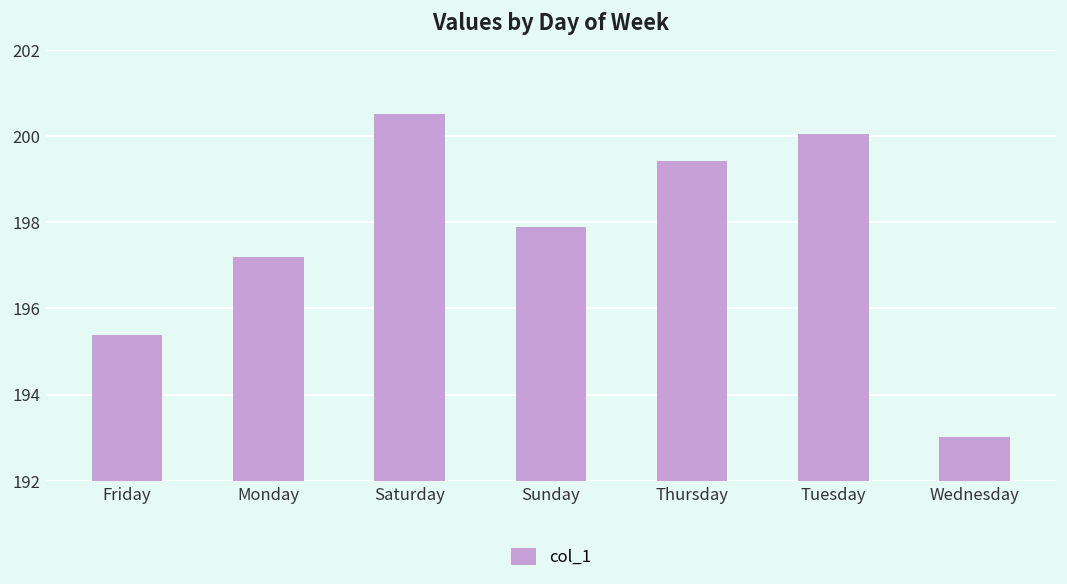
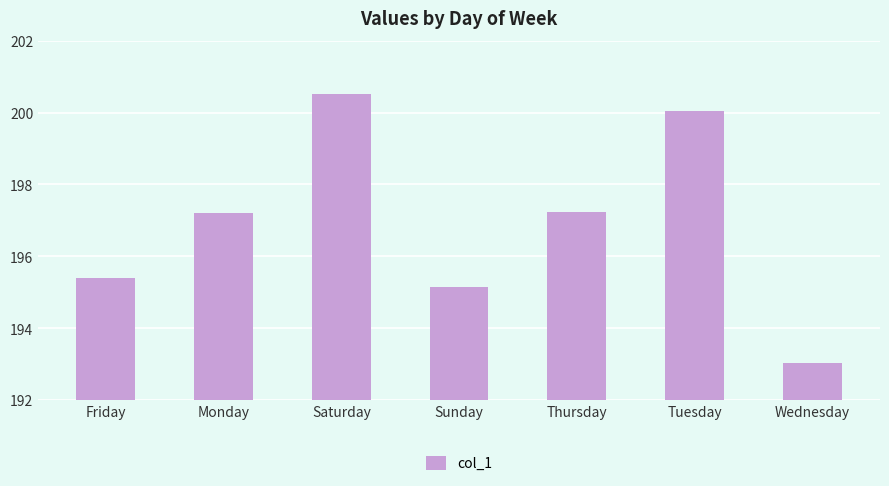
Sunday: 197.9 -> 195.2
Thursday: 199.4 -> 197.2
